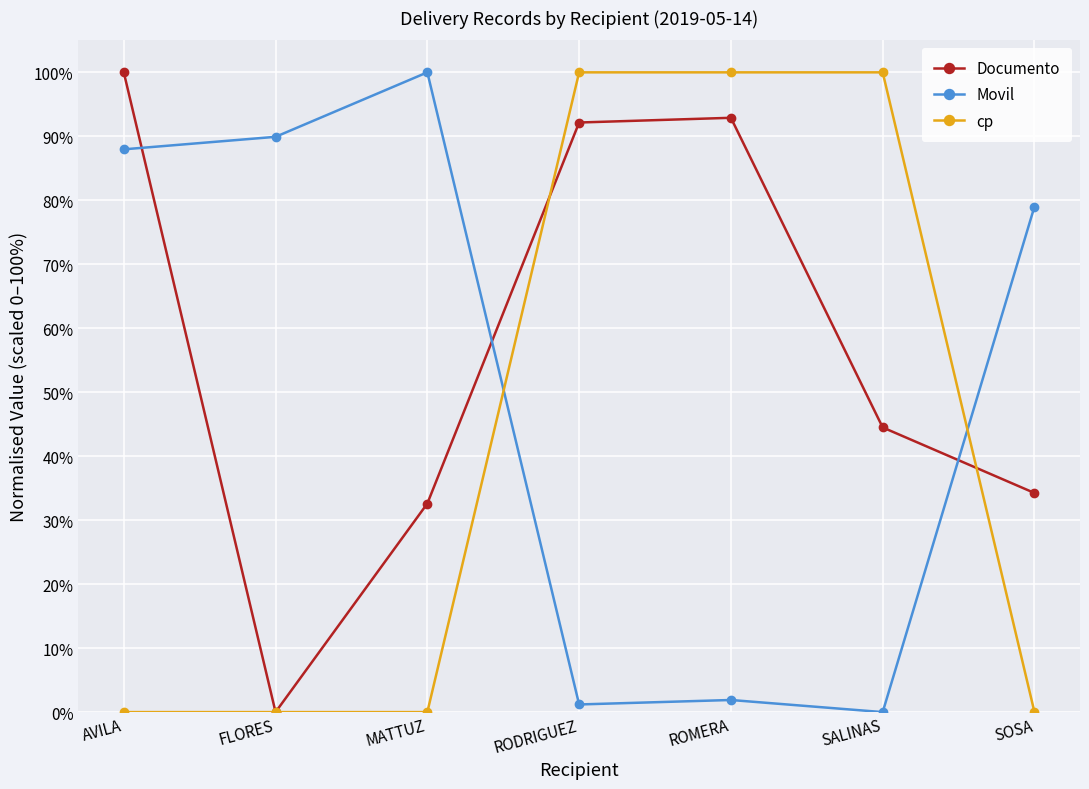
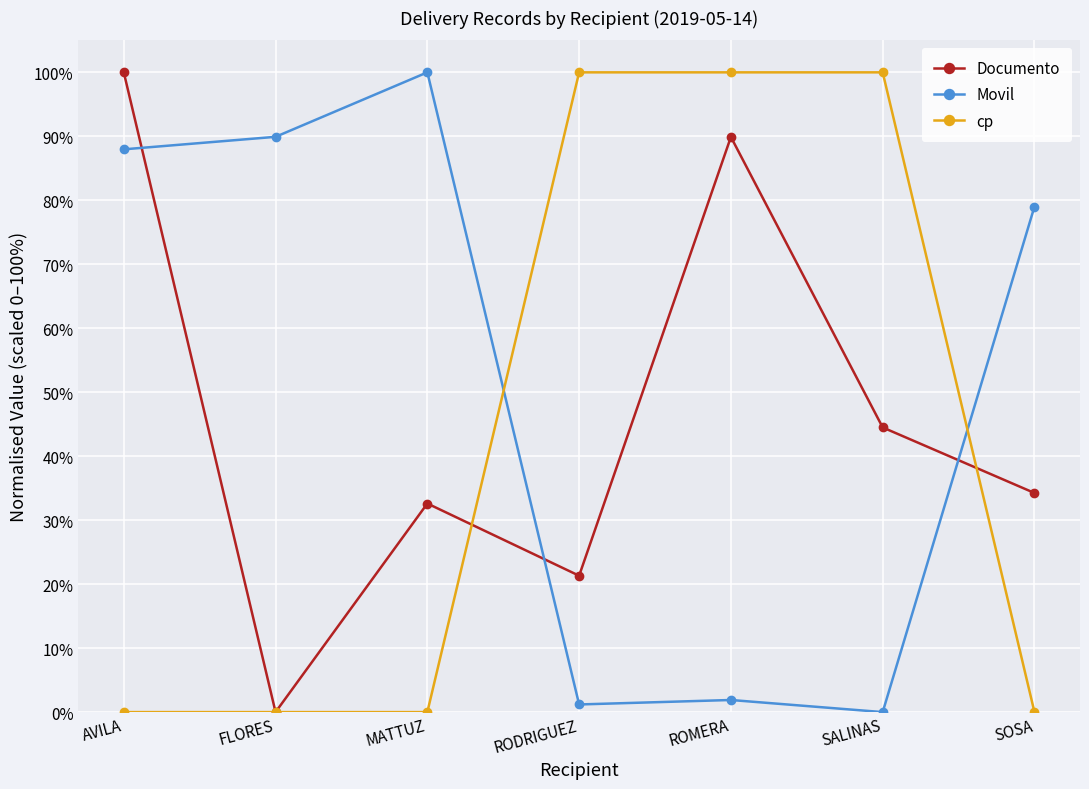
Documento, RODRIGUEZ: 92% -> 21%
Documento, ROMERA: 93% -> 90%
